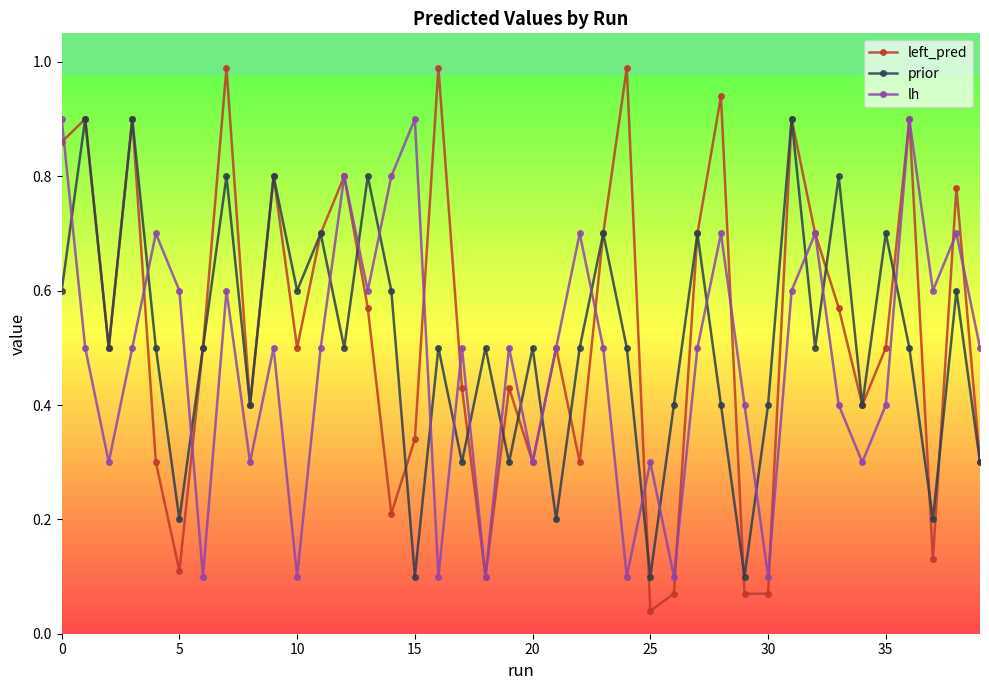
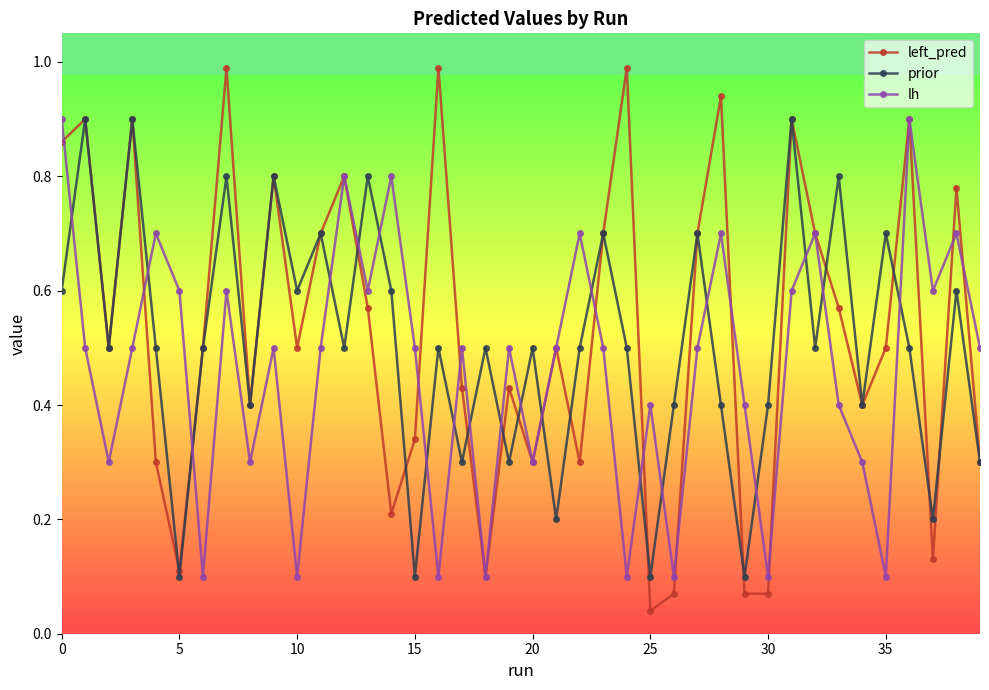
prior, 5: 0.2 -> 0.1
lh, 15: 0.9 -> 0.5
lh, 25: 0.3 -> 0.4
lh, 35: 0.4 -> 0.1
